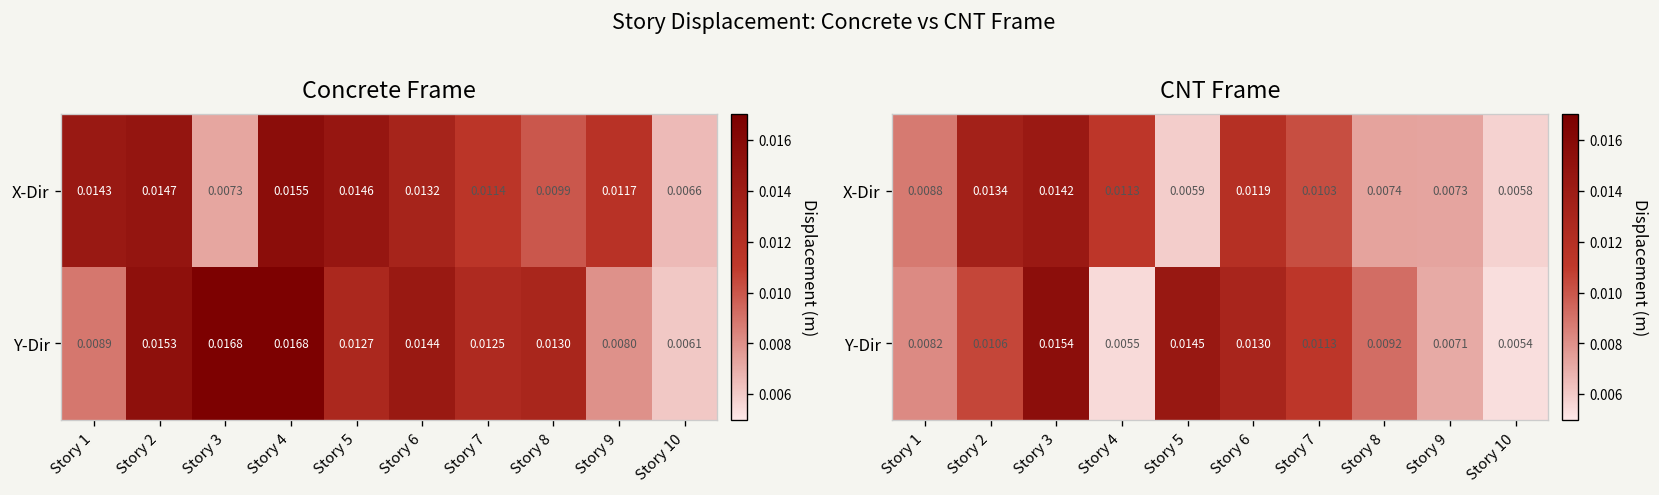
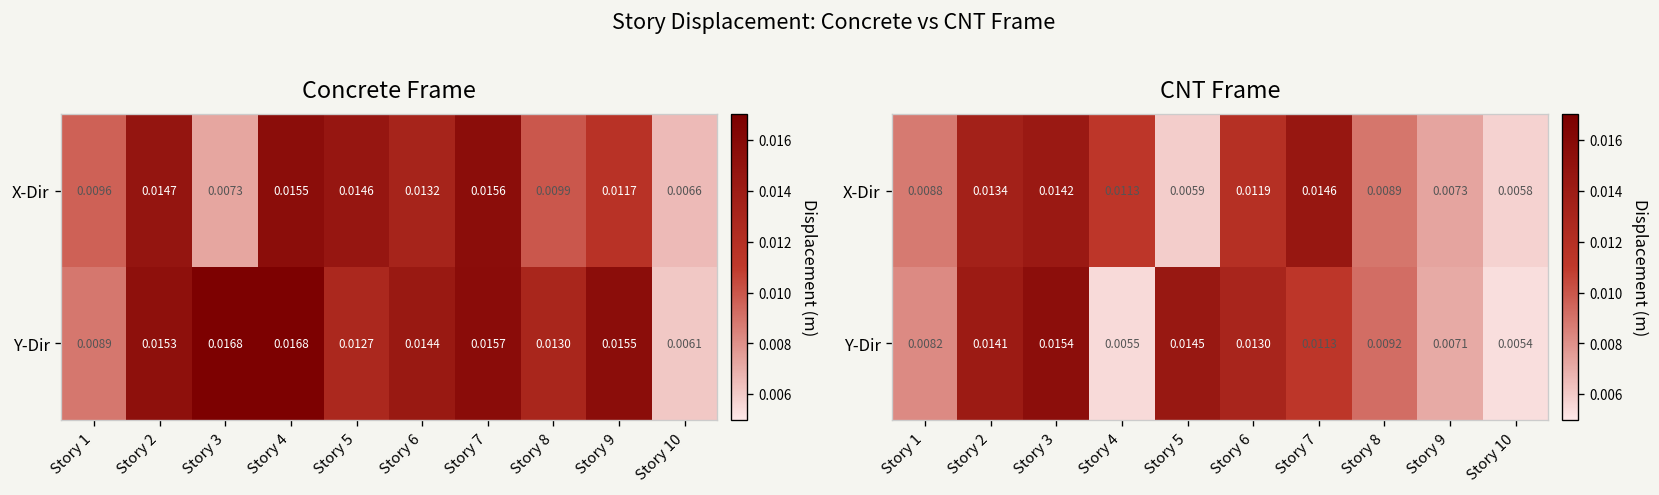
Concrete Frame, X-Dir, Story 1: 0.0143 -> 0.0096
Concrete Frame, X-Dir, Story 7: 0.0114 -> 0.0156
Concrete Frame, Y-Dir, Story 7: 0.0125 -> 0.0157
Concrete Frame, Y-Dir, Story 9: 0.0080 -> 0.0155
CNT Frame, X-Dir, Story 7: 0.0103 -> 0.0146
CNT Frame, X-Dir, Story 8: 0.0074 -> 0.0089
CNT Frame, Y-Dir, Story 2: 0.0106 -> 0.0141
